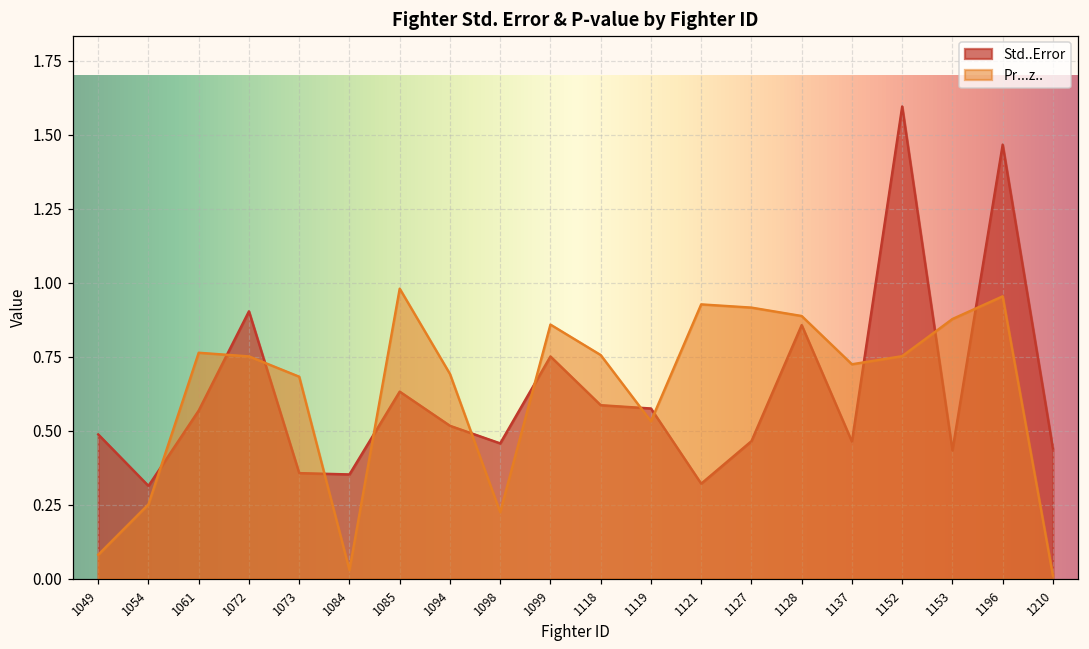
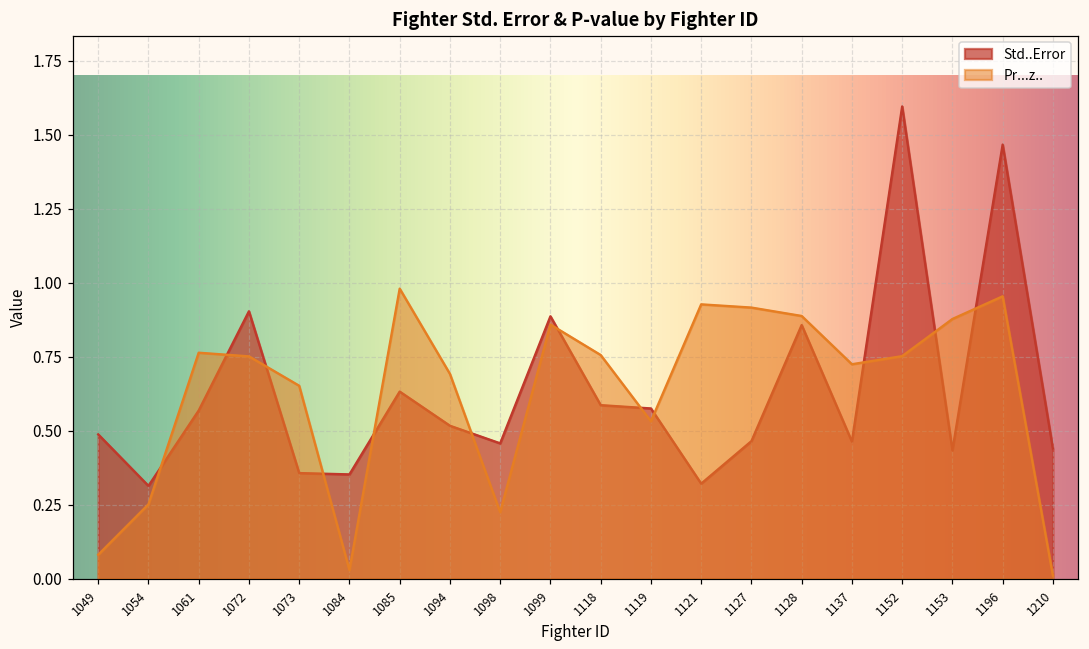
Pr...z.., 1073: 0.68 -> 0.65
Std..Error, 1099: 0.75 -> 0.89
